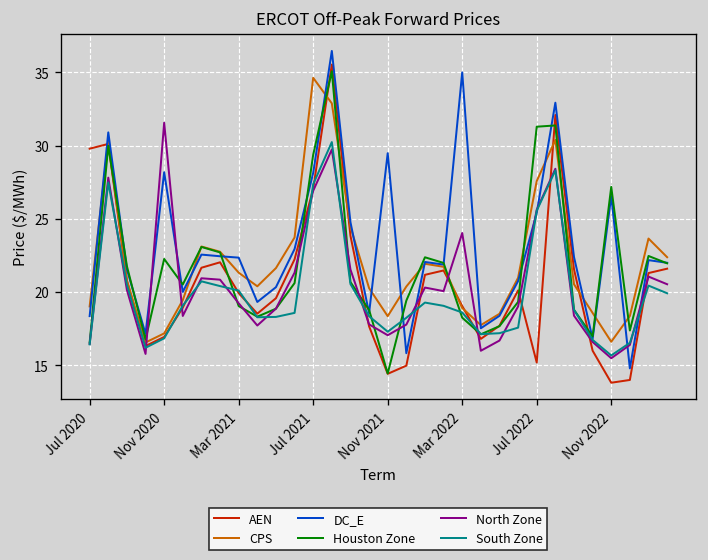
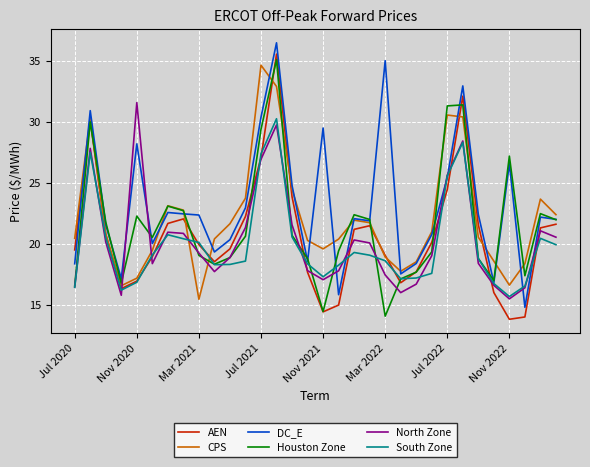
AEN, Jul 2020: 29.8 -> 19.5
CPS, Jul 2020: 19.0 -> 20.4
CPS, Mar 2021: 21.3 -> 15.4
DC_E, Jul 2021: 28.1 -> 30.4
CPS, Nov 2021: 18.4 -> 19.6
Houston Zone, Mar 2022: 18.3 -> 14.1
North Zone, Mar 2022: 24.0 -> 17.4
AEN, Jul 2022: 15.2 -> 24.4
CPS, Jul 2022: 27.6 -> 30.5
